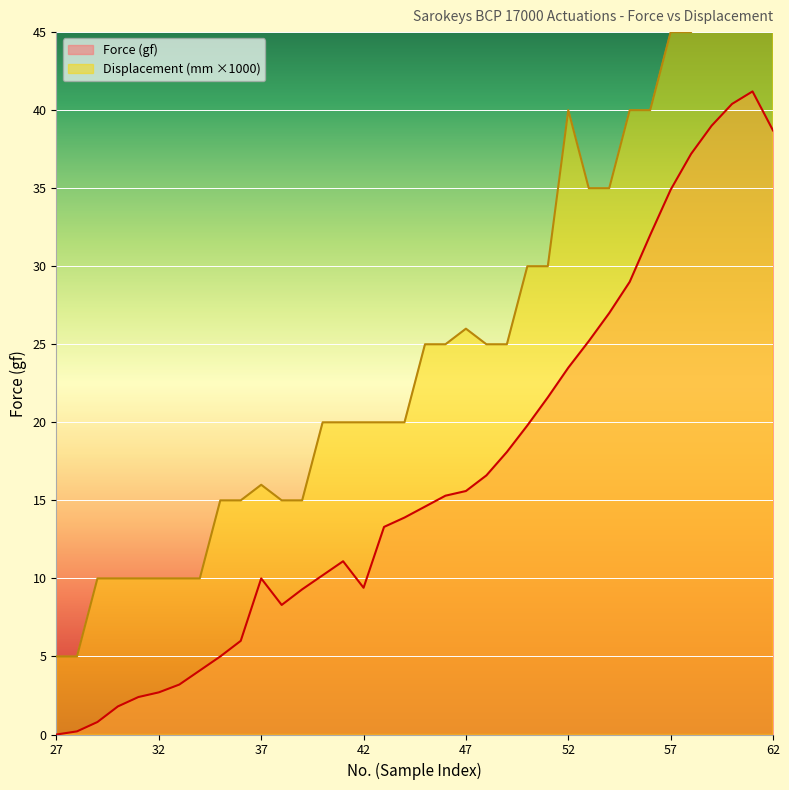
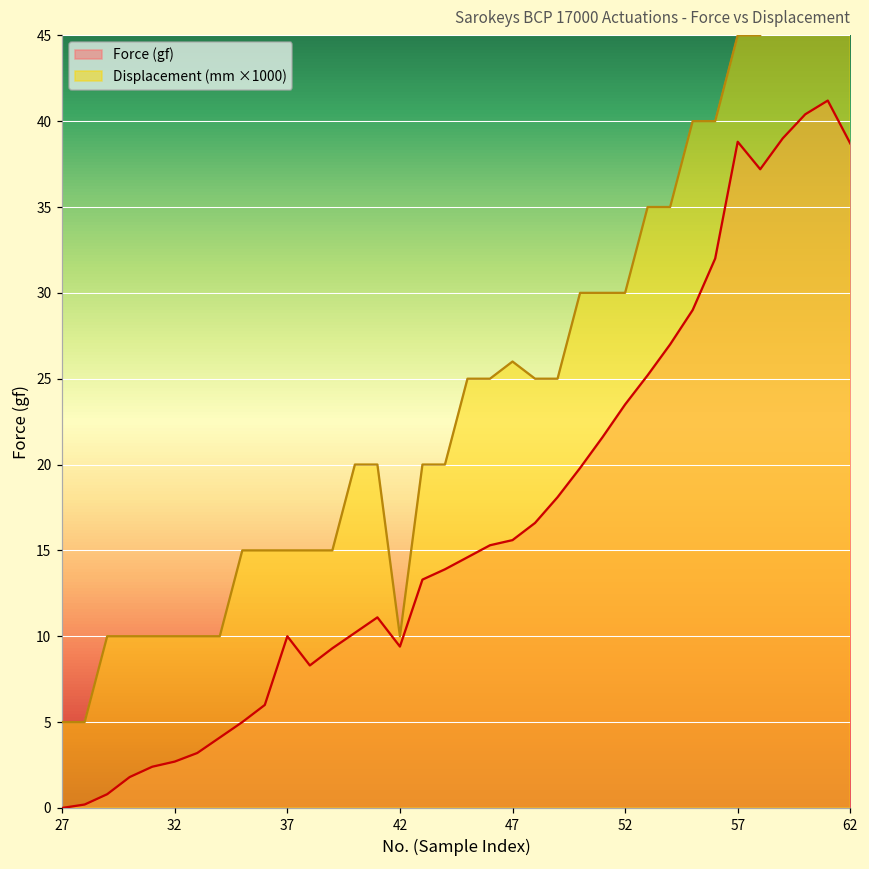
Displacement (mm ×1000), 37: 16.0 -> 15.0
Displacement (mm ×1000), 42: 20.0 -> 10.0
Displacement (mm ×1000), 52: 40.0 -> 30.0
Force (gf), 57: 34.9 -> 38.8
